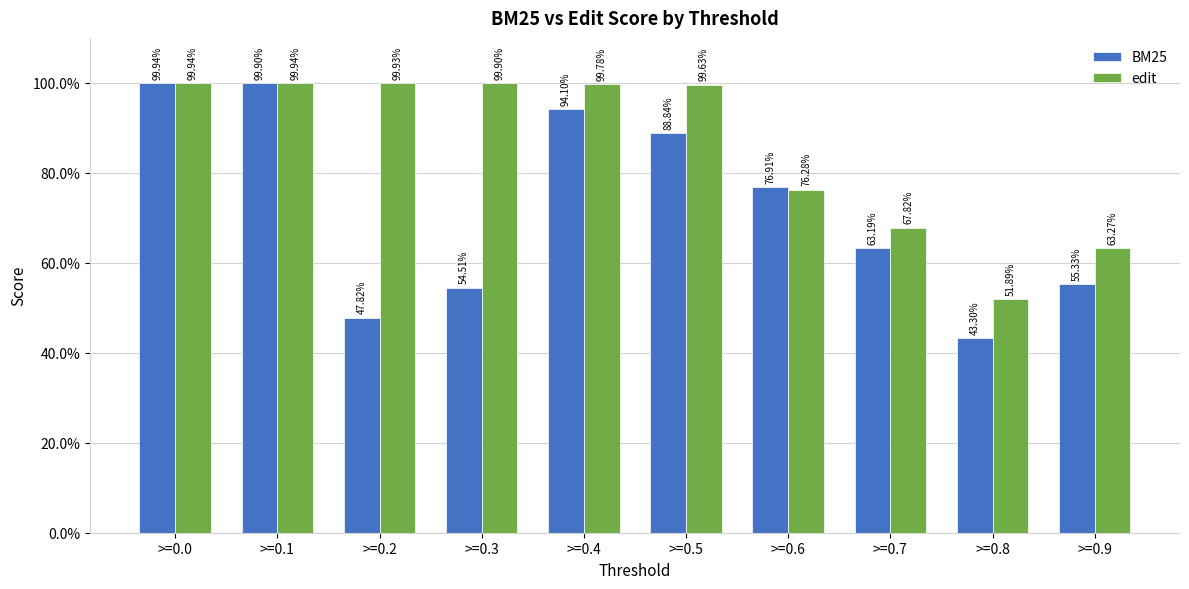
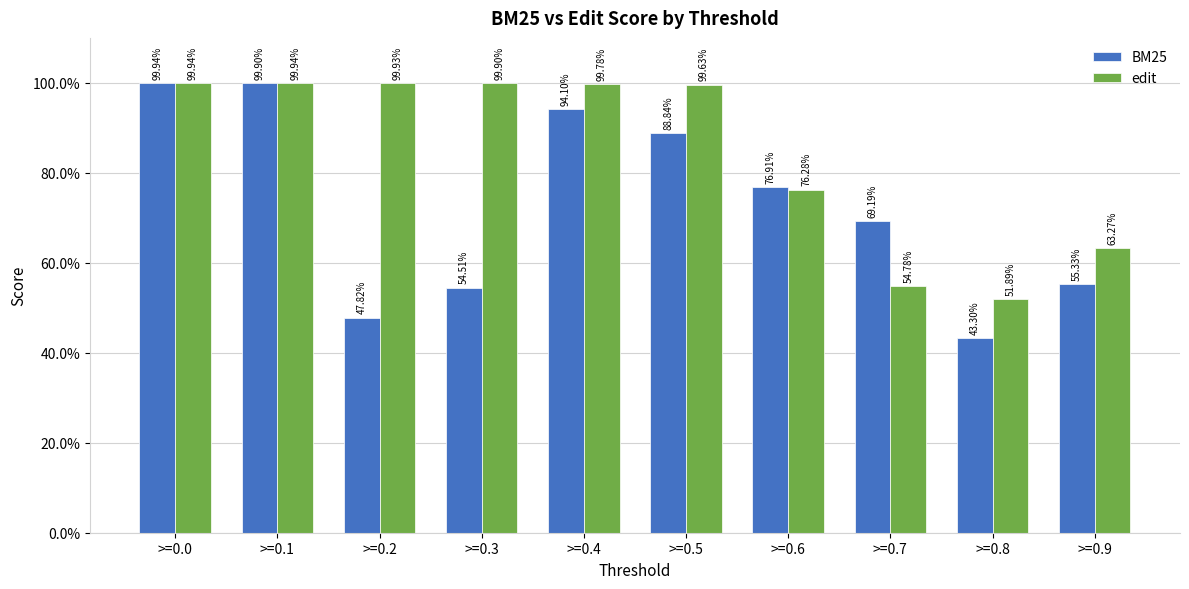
BM25, >=0.7: 63.19% -> 69.19%
edit, >=0.7: 67.82% -> 54.78%
